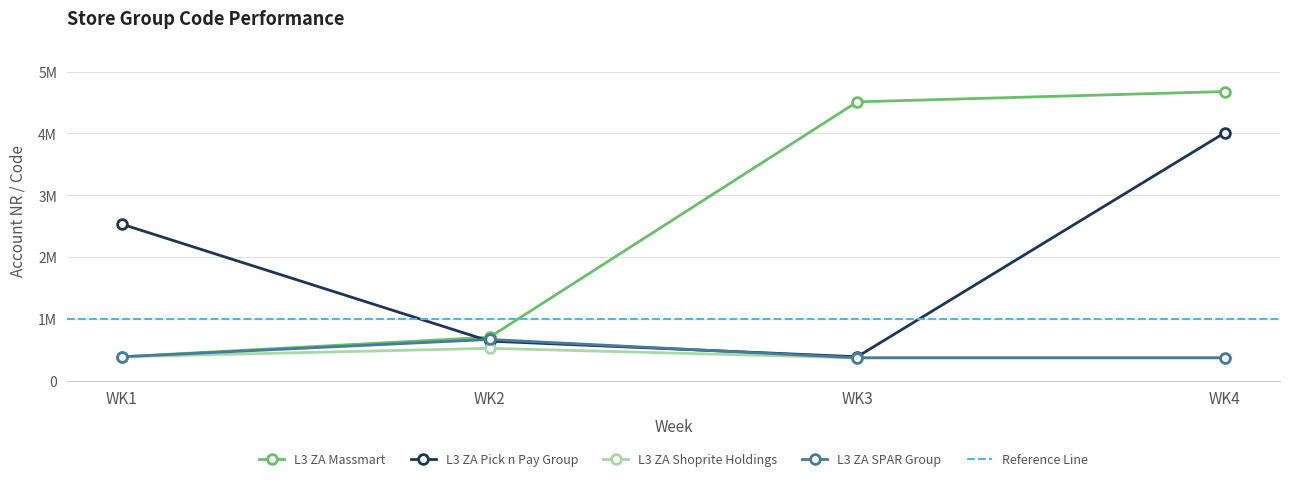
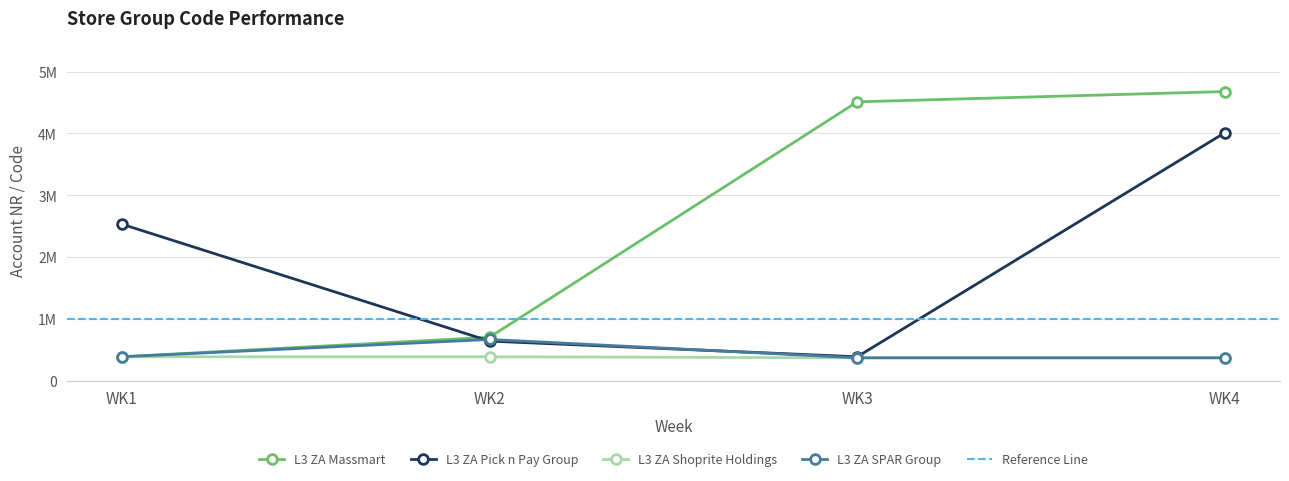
L3 ZA Shoprite Holdings, WK2: 500000 -> 400000
